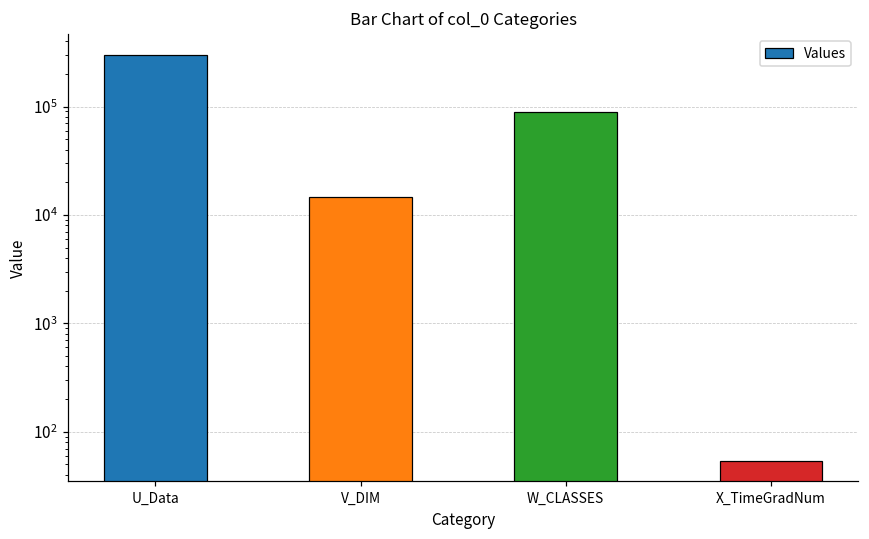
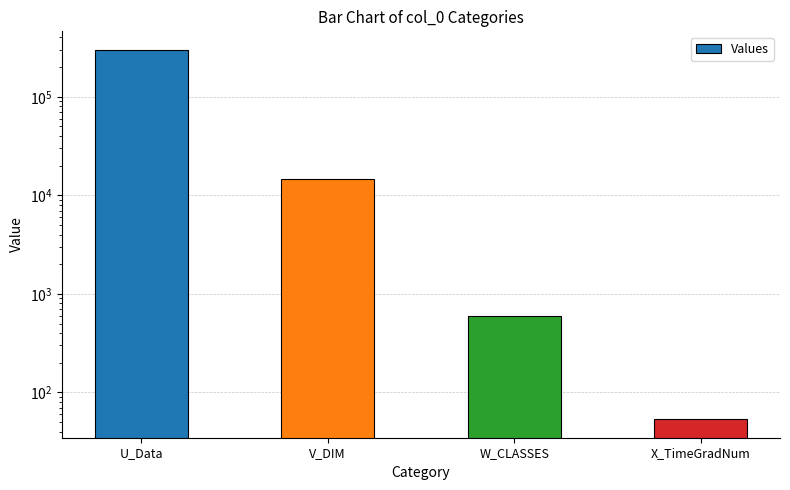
W_CLASSES: 90000 -> 600
